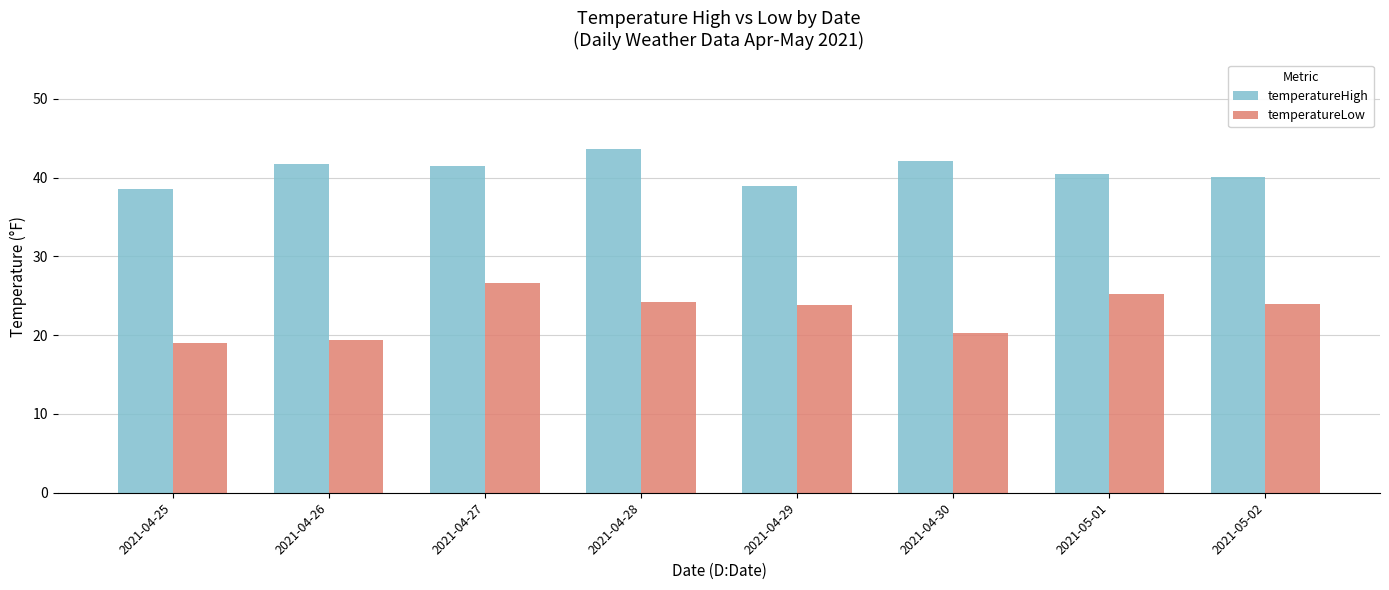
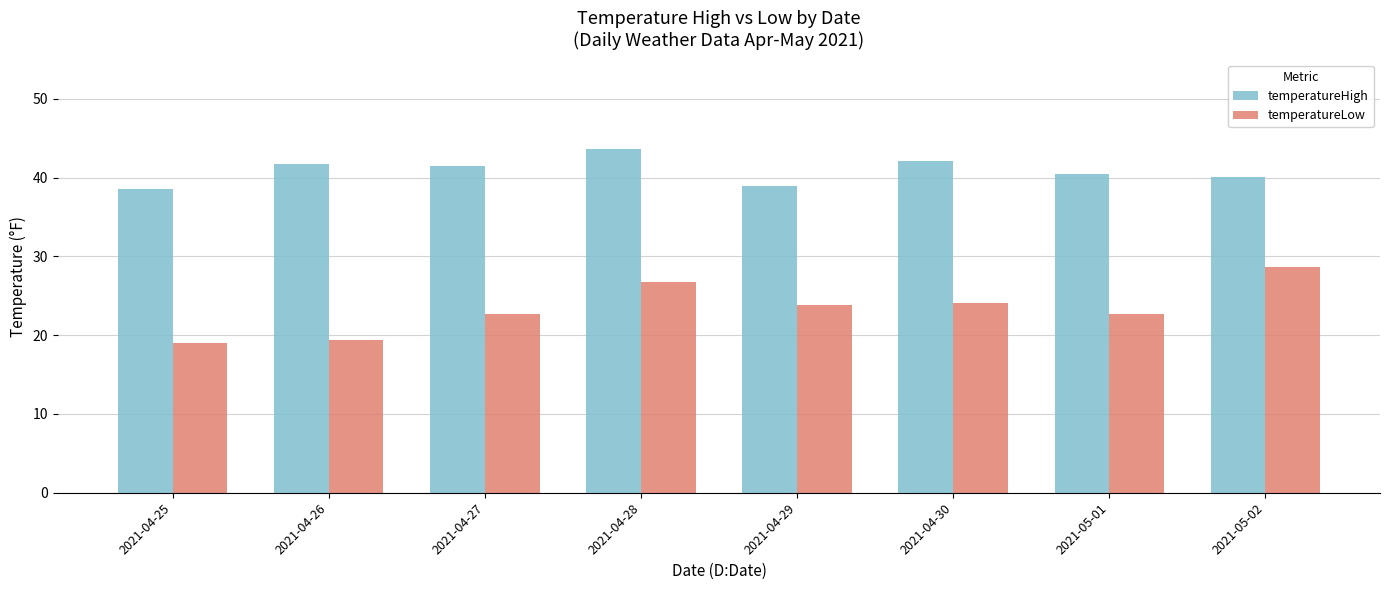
temperatureLow, 2021-04-27: 27 -> 23
temperatureLow, 2021-04-28: 24 -> 27
temperatureLow, 2021-04-30: 20 -> 24
temperatureLow, 2021-05-01: 25 -> 23
temperatureLow, 2021-05-02: 24 -> 29
